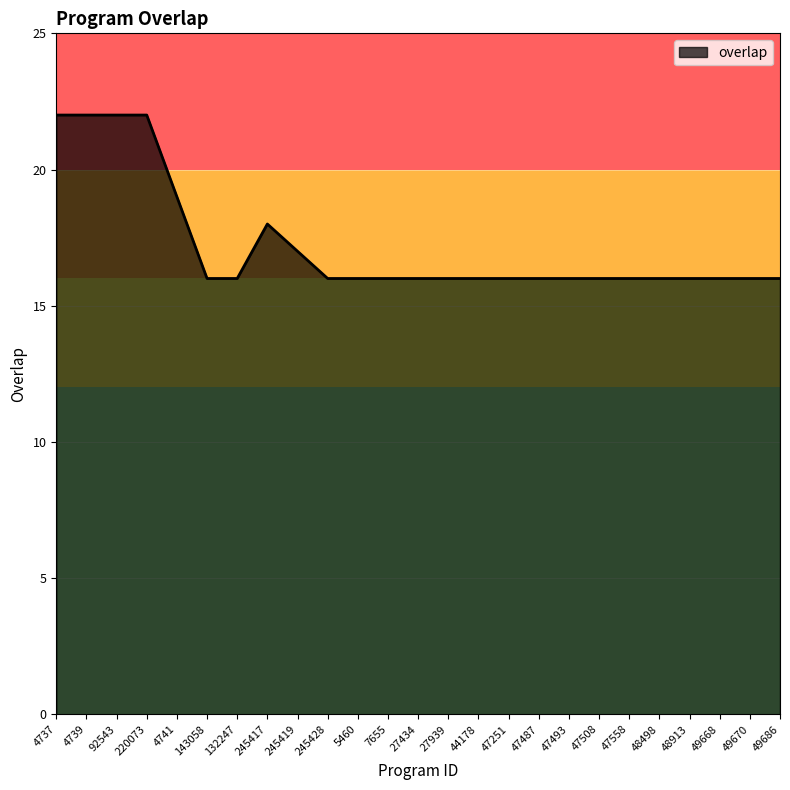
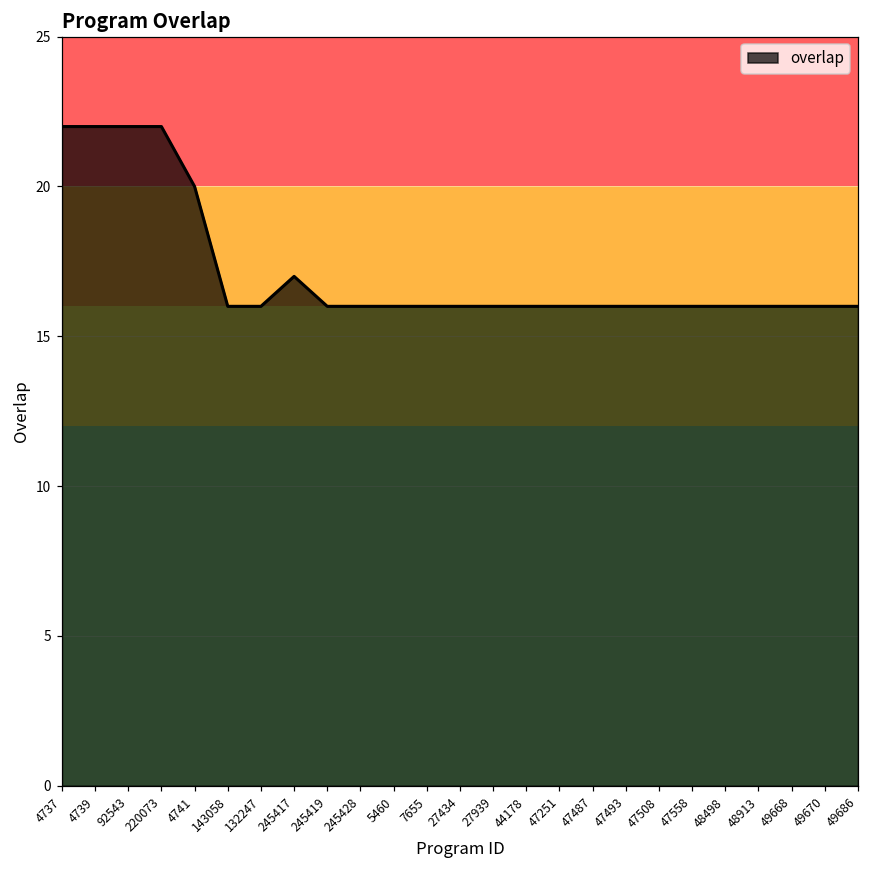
4741: 19 -> 20
245417: 18 -> 17
245419: 17 -> 16
